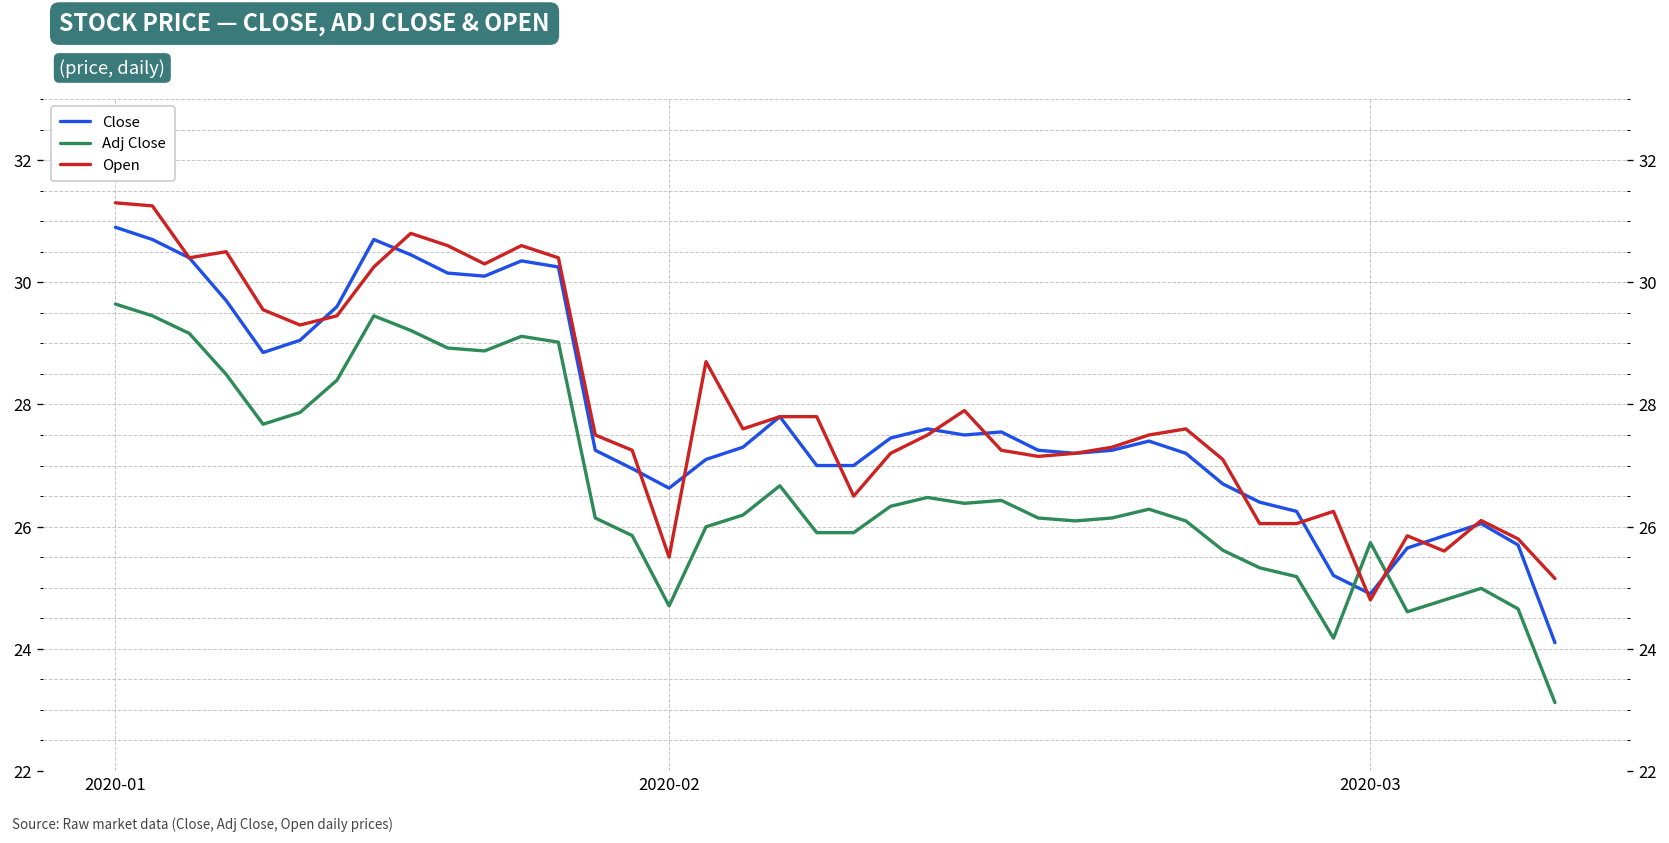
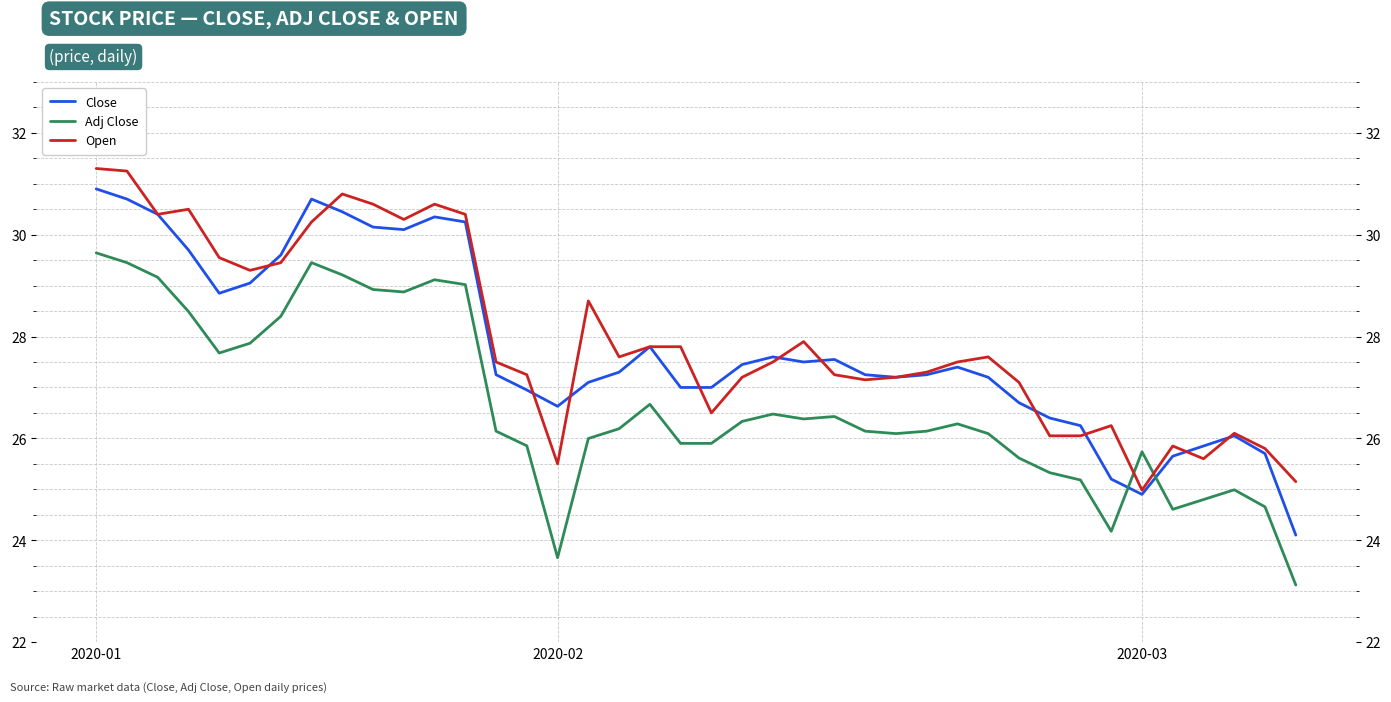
Adj Close, 2020-02: 24.7 -> 23.7
Open, 2020-03: 24.8 -> 25.0
